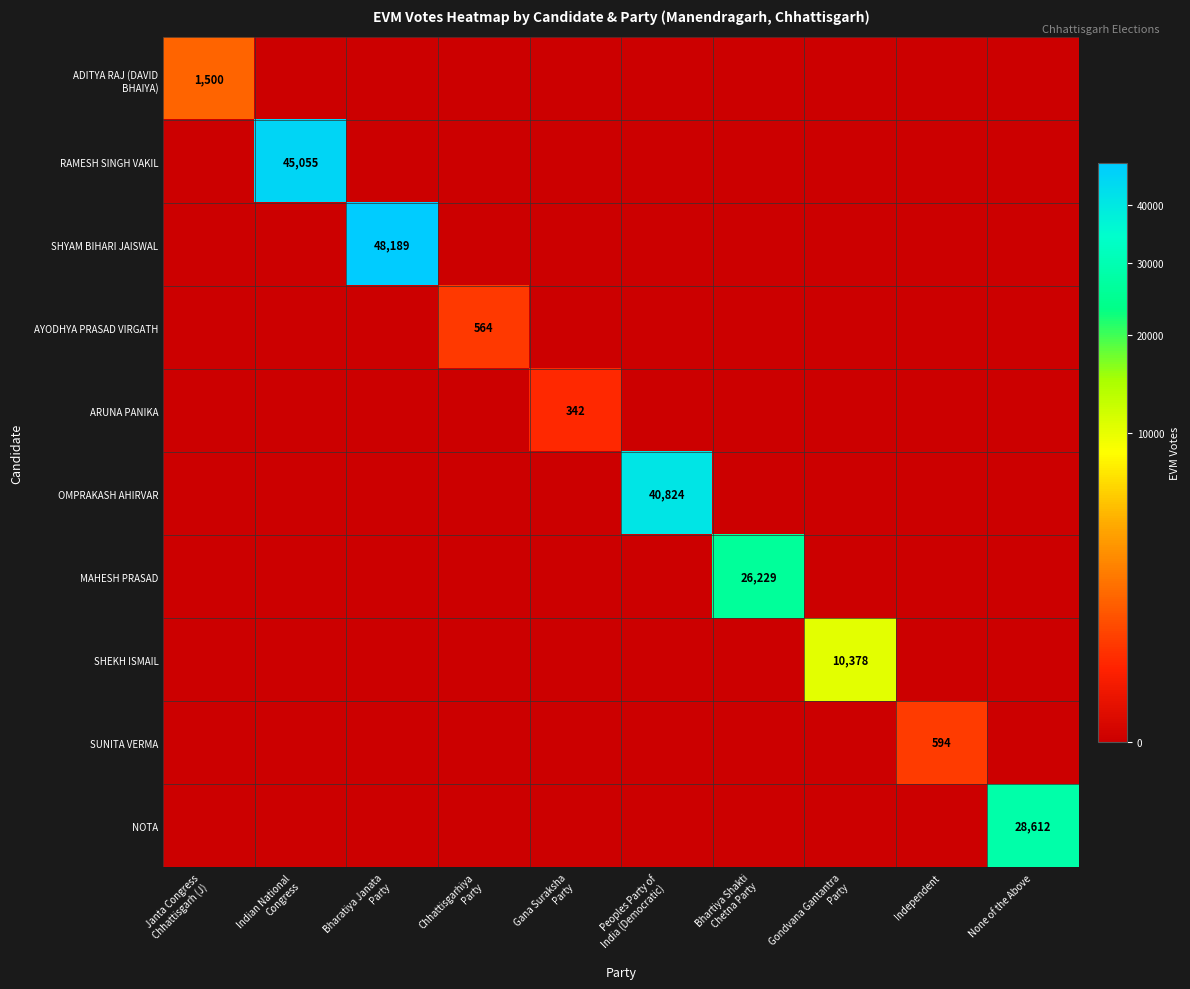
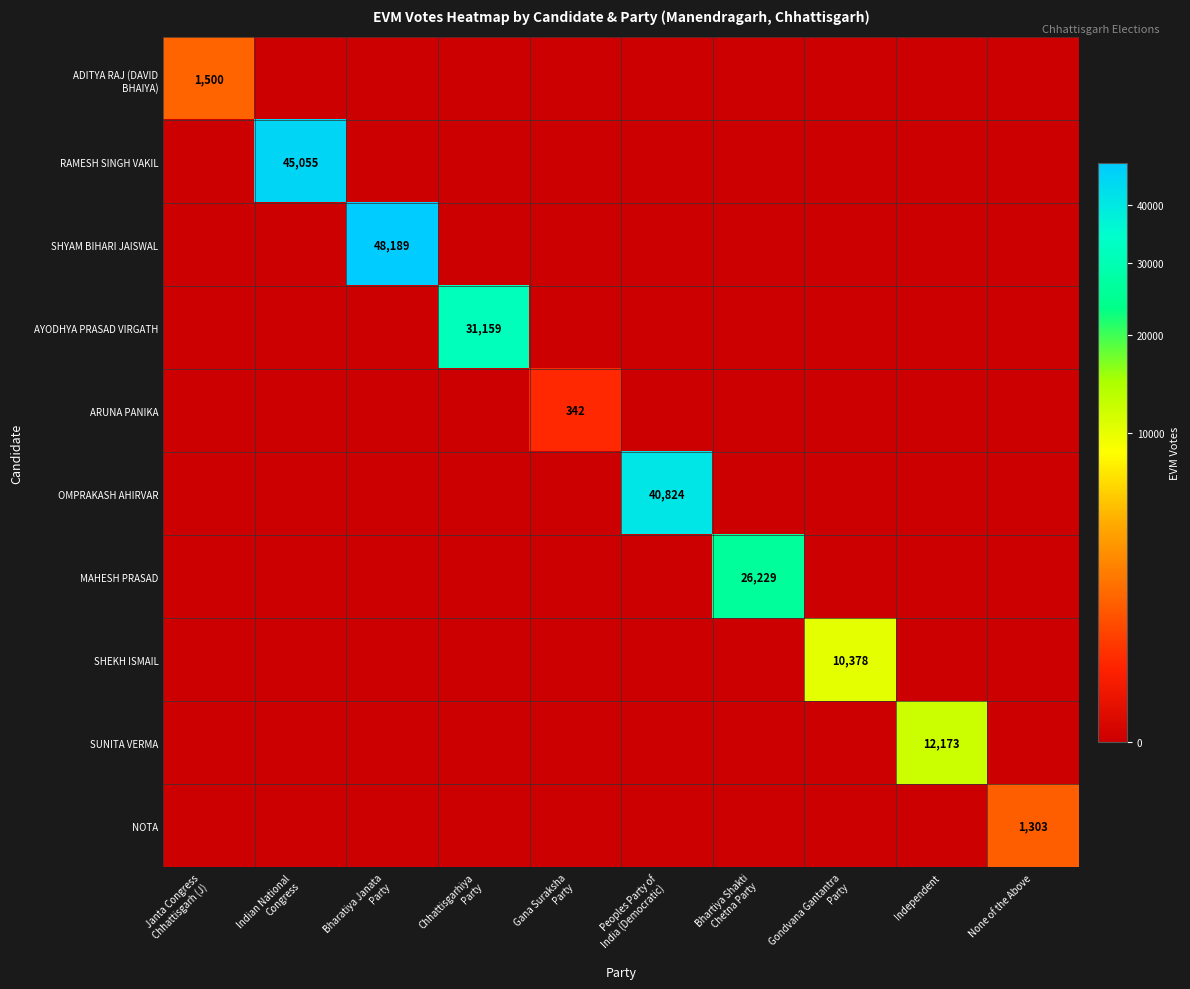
AYODHYA PRASAD VIRGATH, Chhattisgarhiya Party: 564 -> 31,159
SUNITA VERMA, Independent: 594 -> 12,173
NOTA, None of the Above: 28,612 -> 1,303
